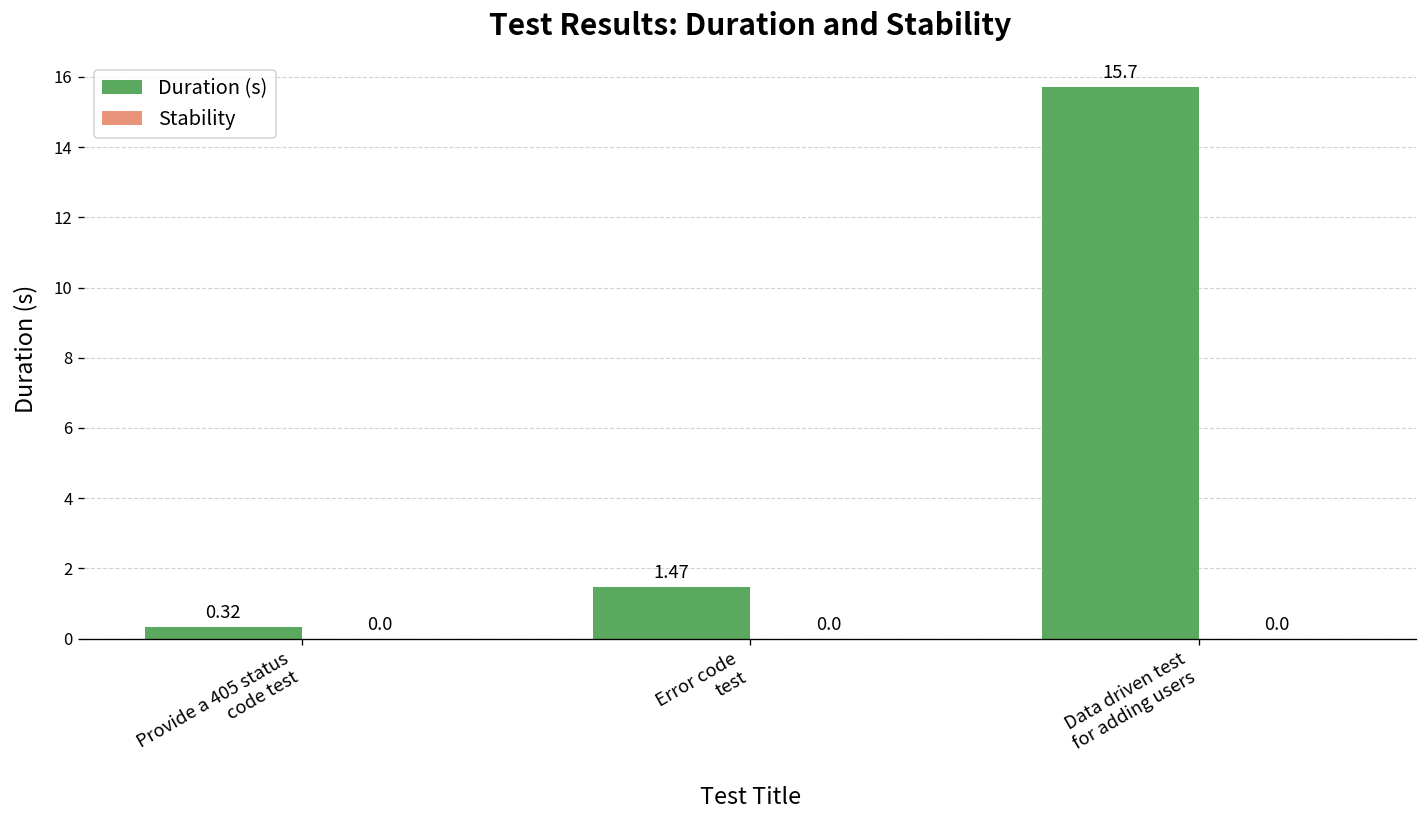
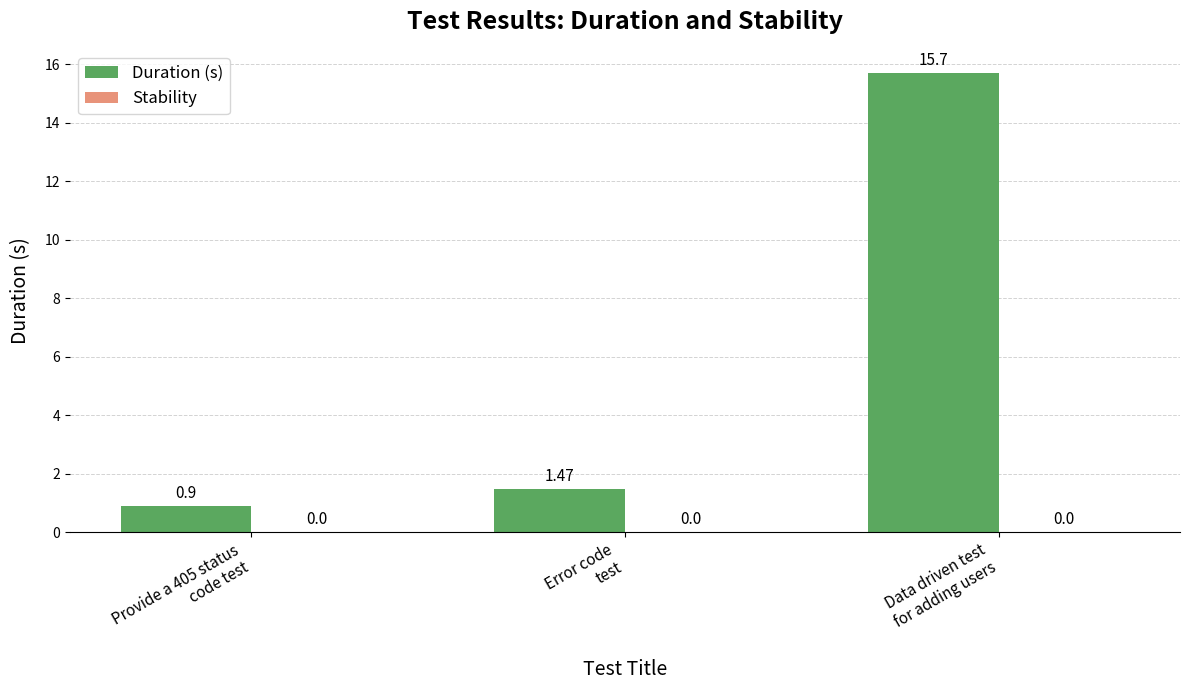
Duration (s), Provide a 405 status code test: 0.32 -> 0.9
